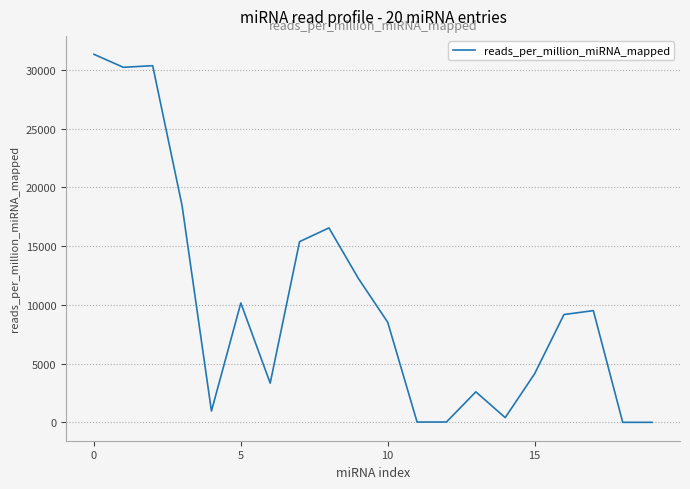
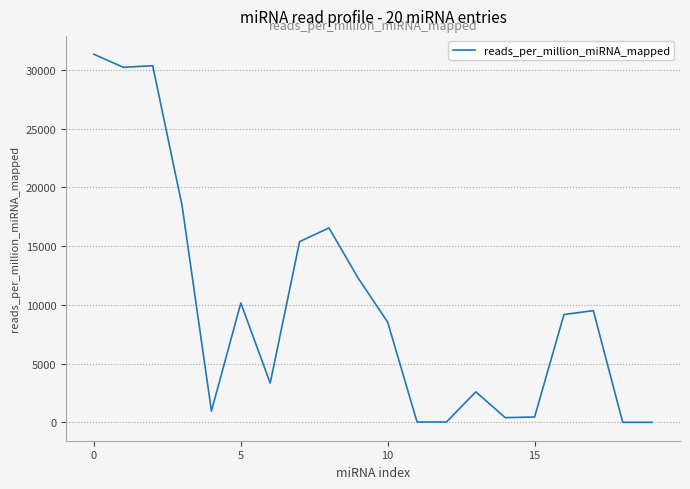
15: 4100 -> 500
